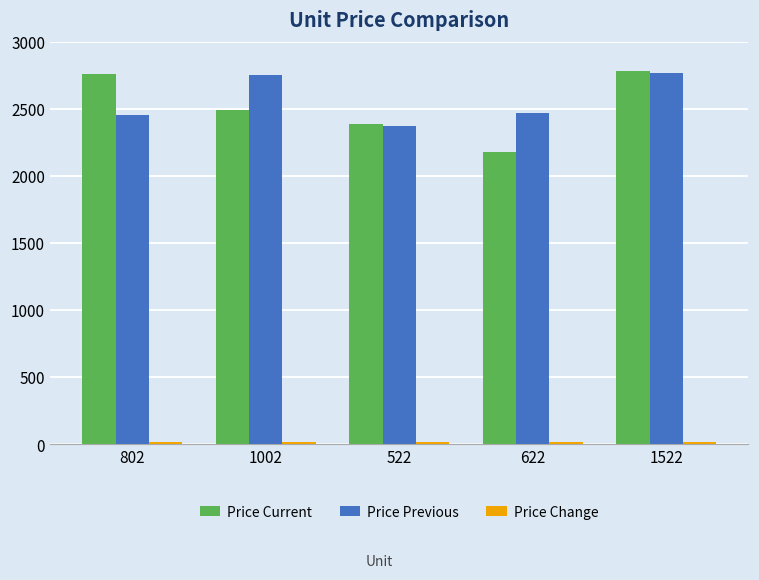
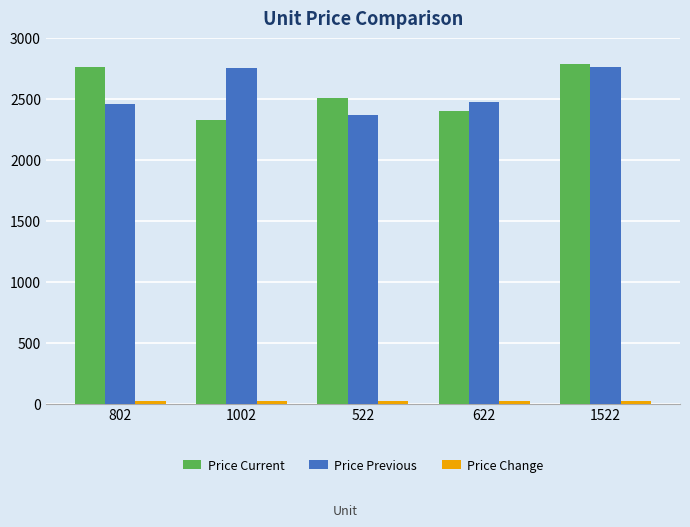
Price Current, 1002: 2490 -> 2320
Price Current, 522: 2390 -> 2510
Price Current, 622: 2180 -> 2400
